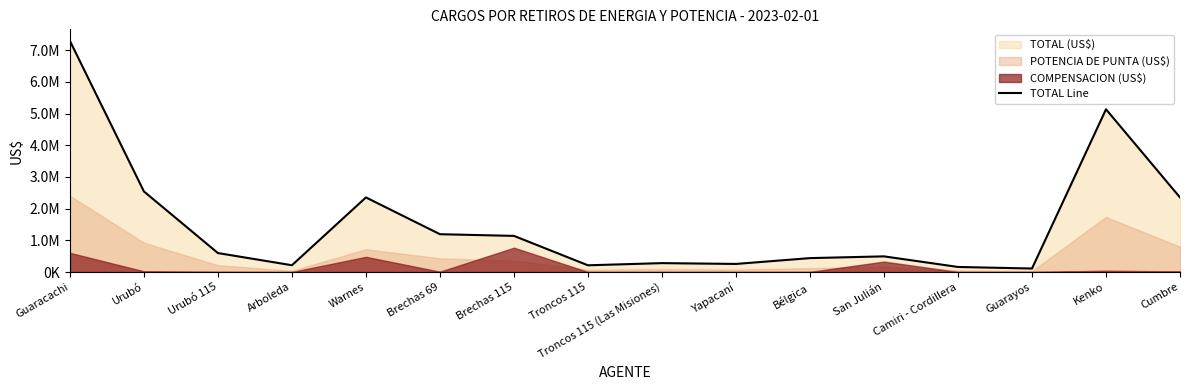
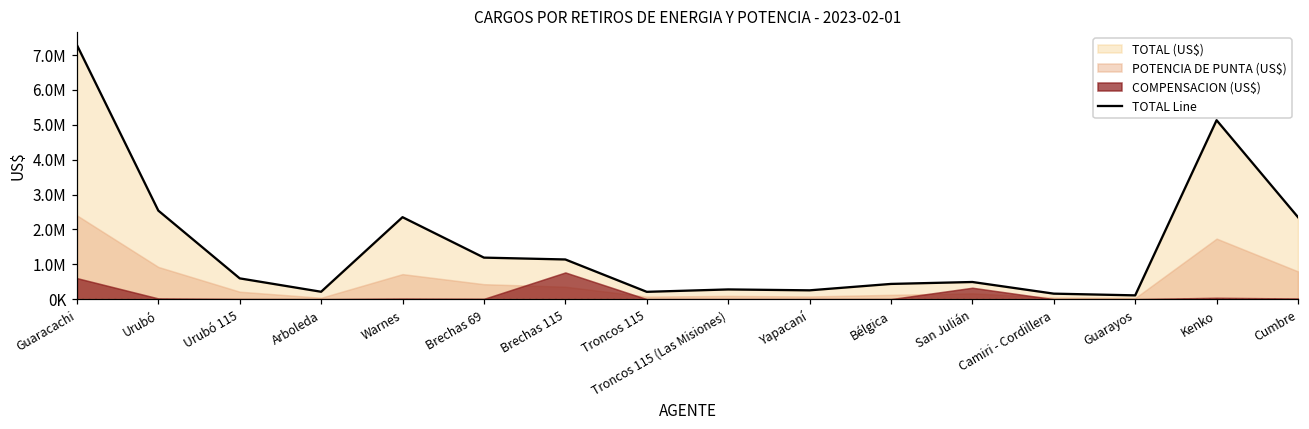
COMPENSACION (US$), Warnes: 500000 -> 0
